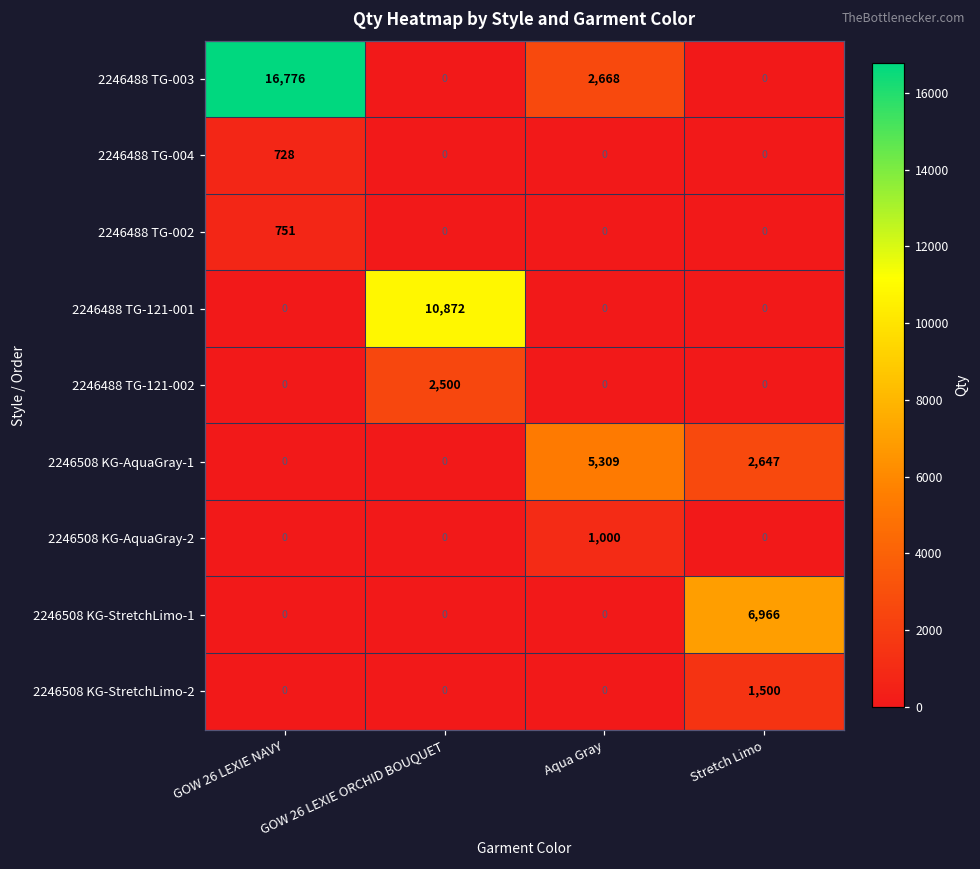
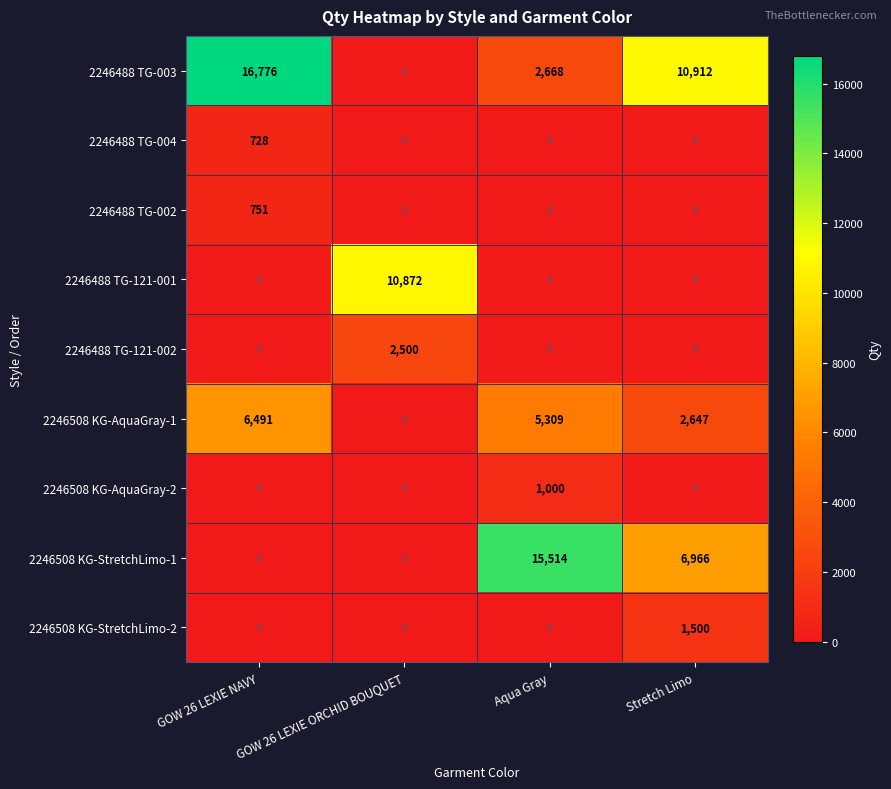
2246488 TG-003, Stretch Limo: 0 -> 10,912
2246508 KG-AquaGray-1, GOW 26 LEXIE NAVY: 0 -> 6,491
2246508 KG-StretchLimo-1, Aqua Gray: 0 -> 15,514
